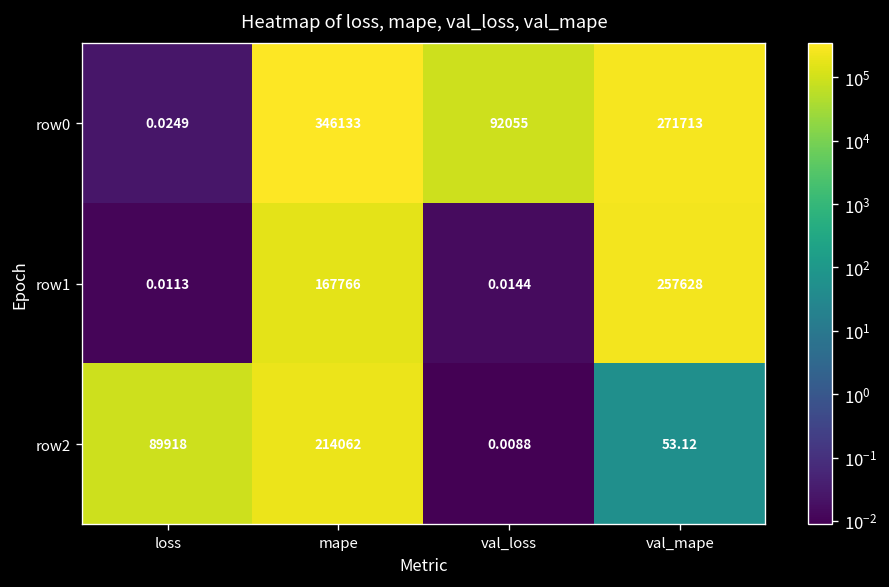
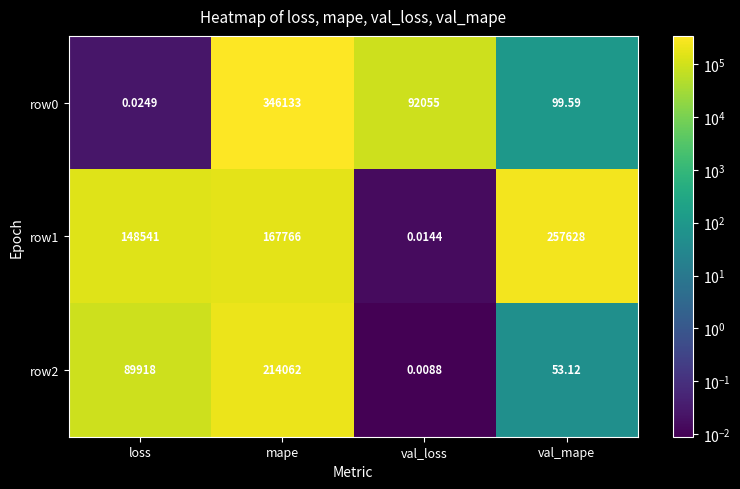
row0, val_mape: 271713 -> 99.59
row1, loss: 0.0113 -> 148541
